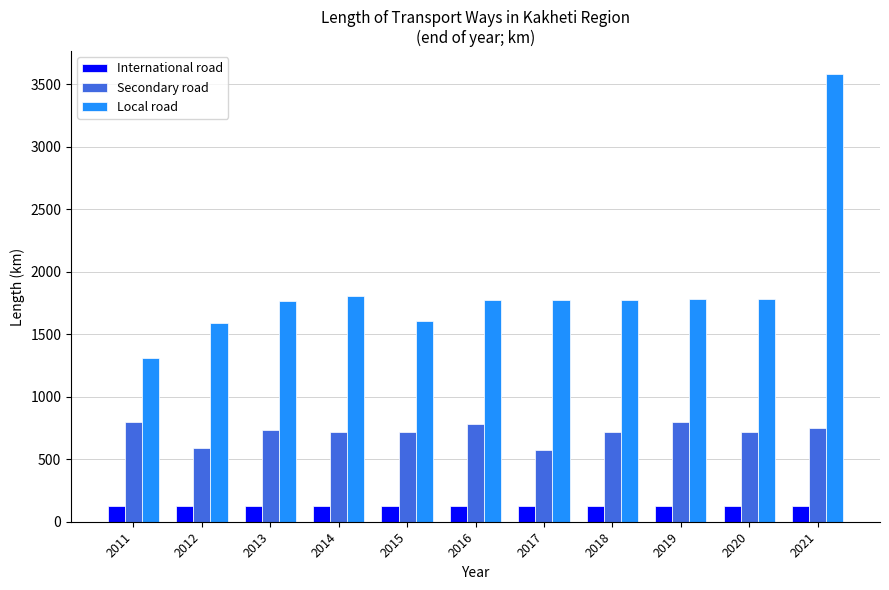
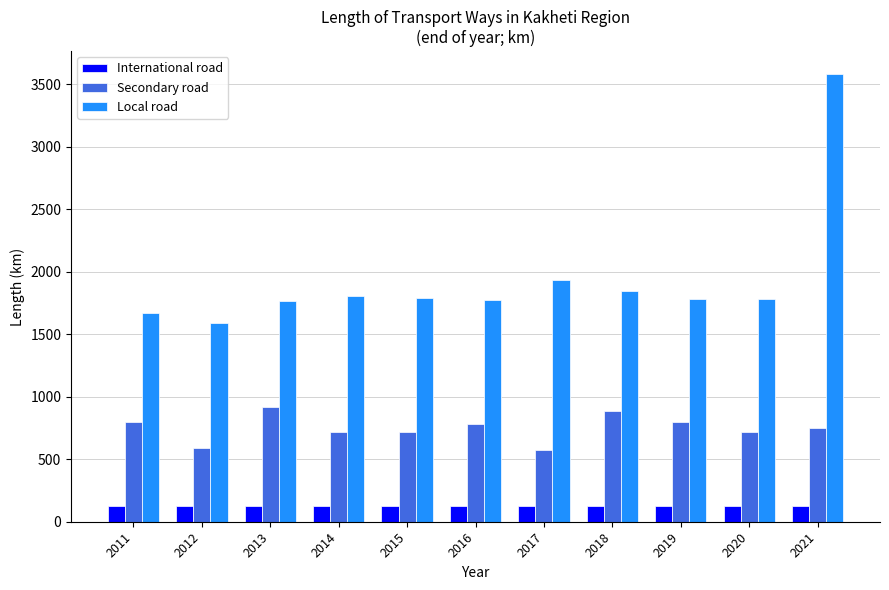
Local road, 2011: 1310 -> 1670
Secondary road, 2013: 730 -> 920
Local road, 2015: 1610 -> 1790
Local road, 2017: 1780 -> 1940
Secondary road, 2018: 720 -> 880
Local road, 2018: 1780 -> 1840
